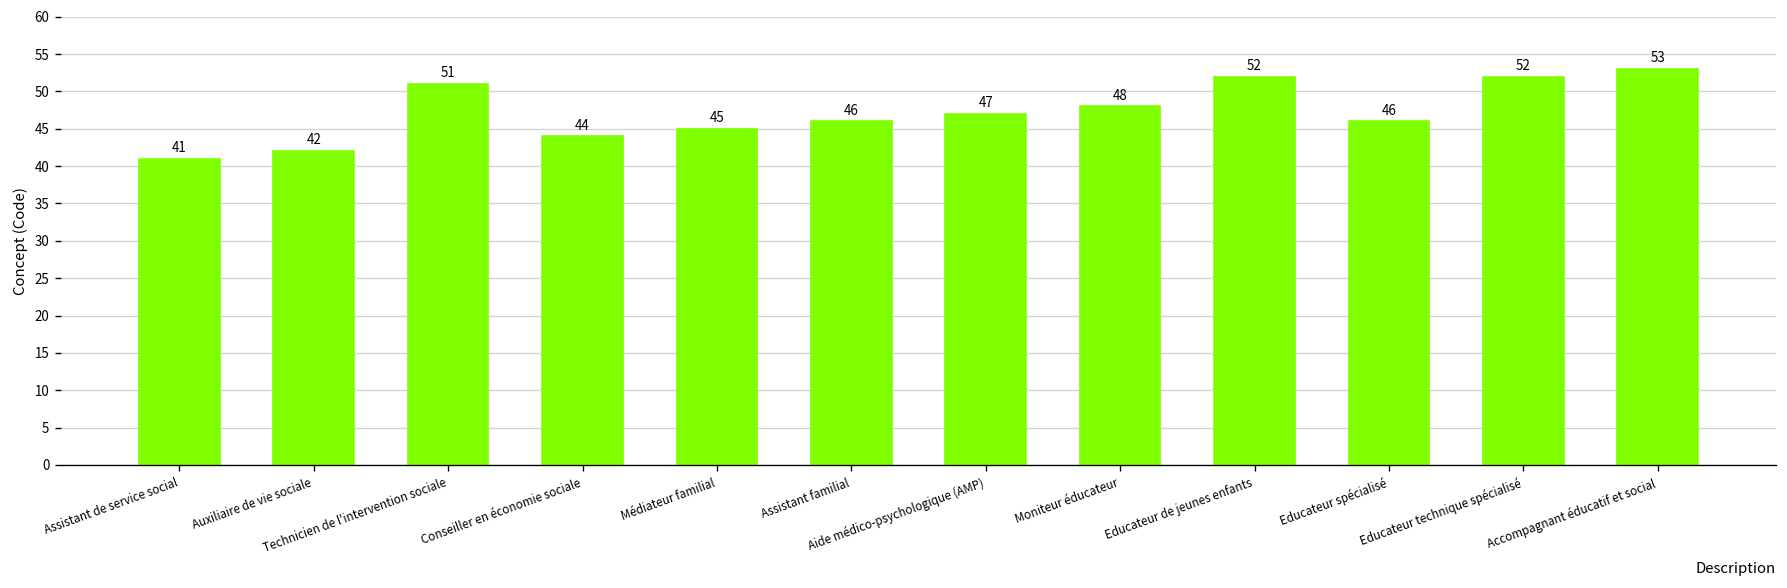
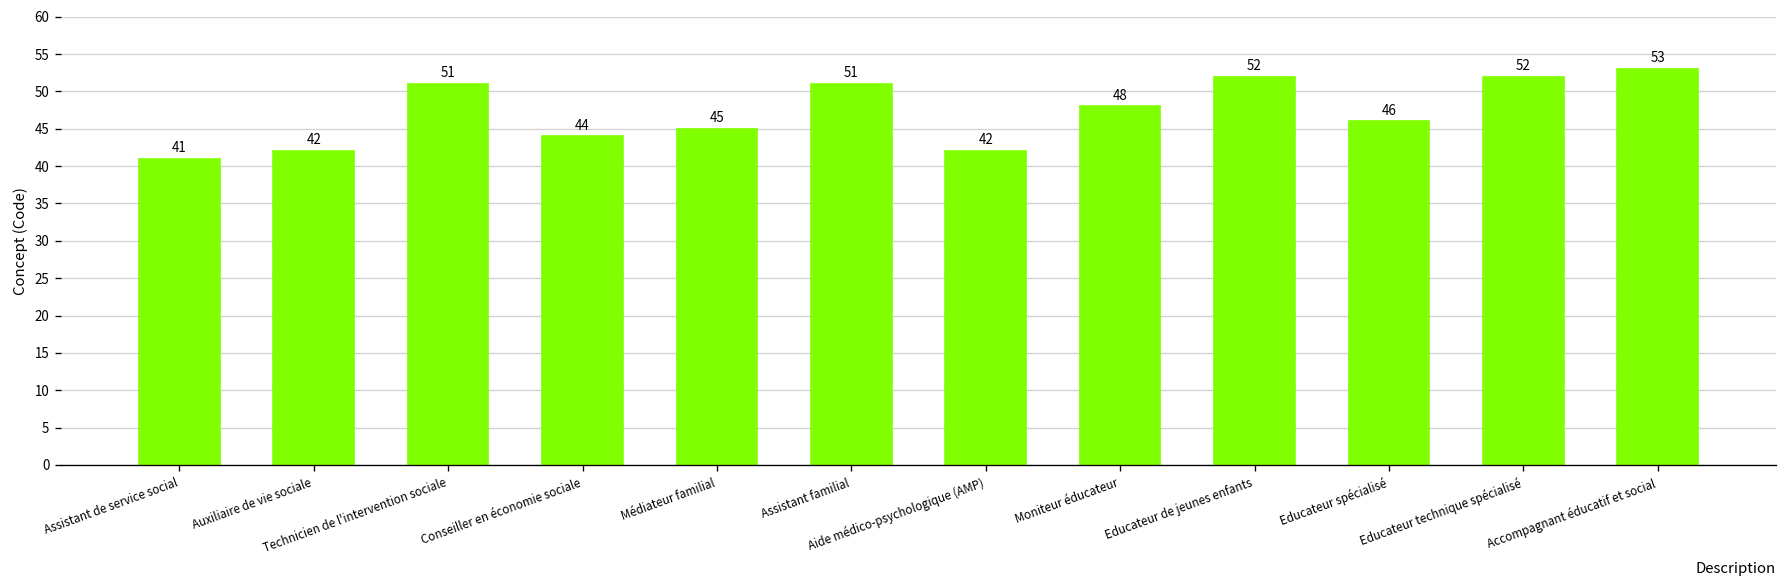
Assistant familial: 46 -> 51
Aide médico-psychologique (AMP): 47 -> 42
